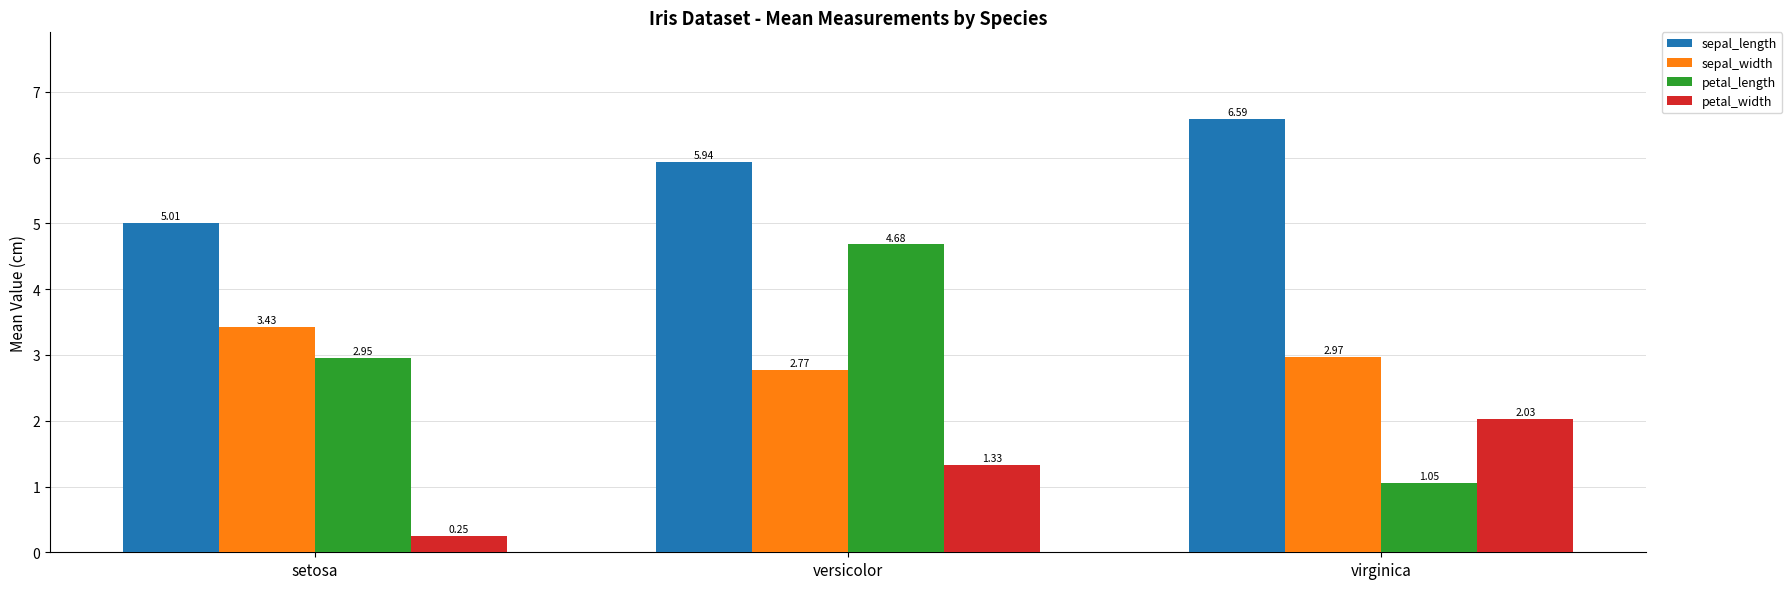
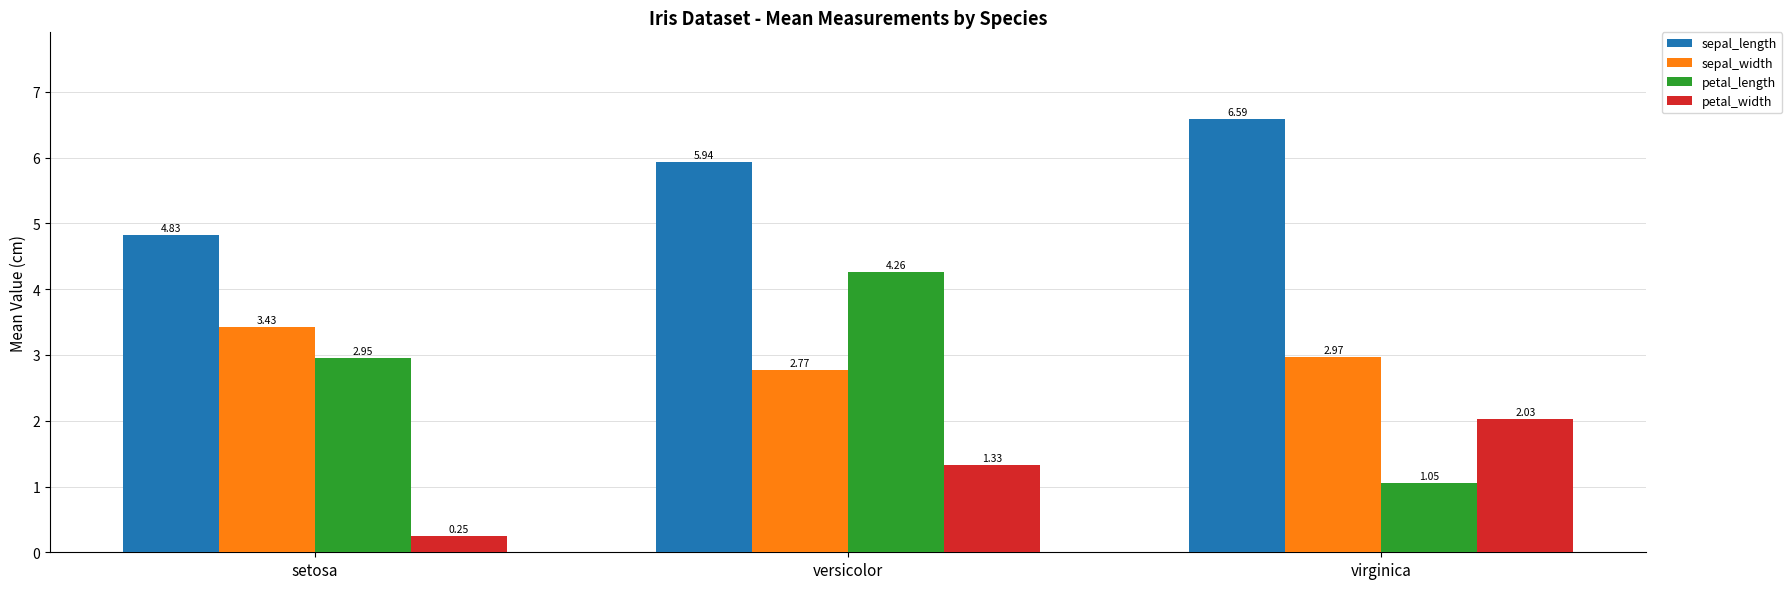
sepal_length, setosa: 5.01 -> 4.83
petal_length, versicolor: 4.68 -> 4.26
